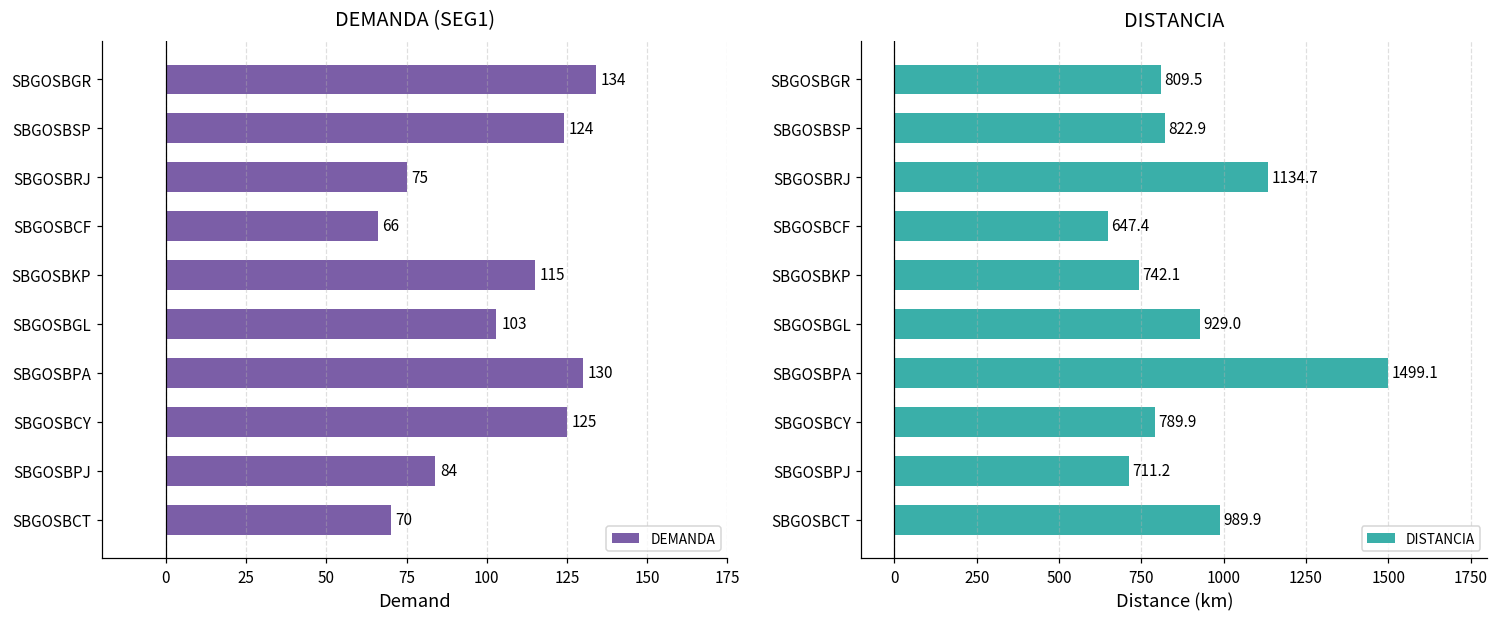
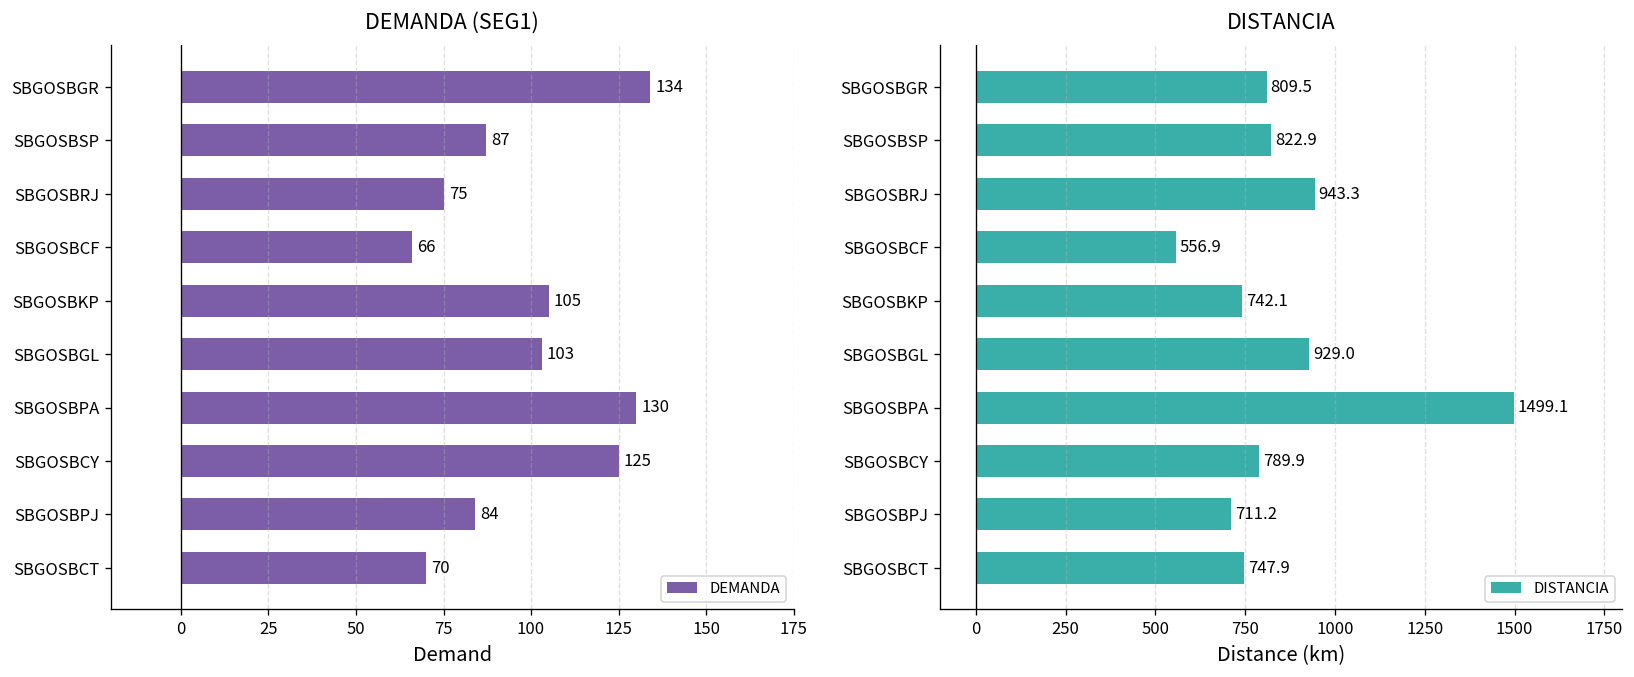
DEMANDA (SEG1), SBGOSBSP: 124 -> 87
DEMANDA (SEG1), SBGOSBKP: 115 -> 105
DISTANCIA, SBGOSBRJ: 1134.7 -> 943.3
DISTANCIA, SBGOSBCF: 647.4 -> 556.9
DISTANCIA, SBGOSBCT: 989.9 -> 747.9
